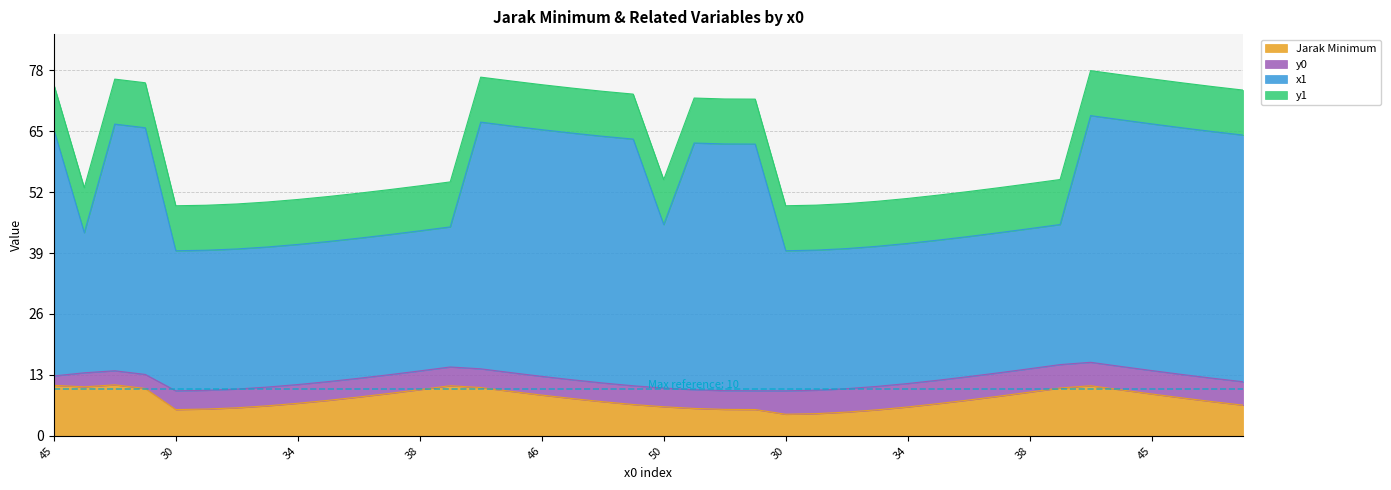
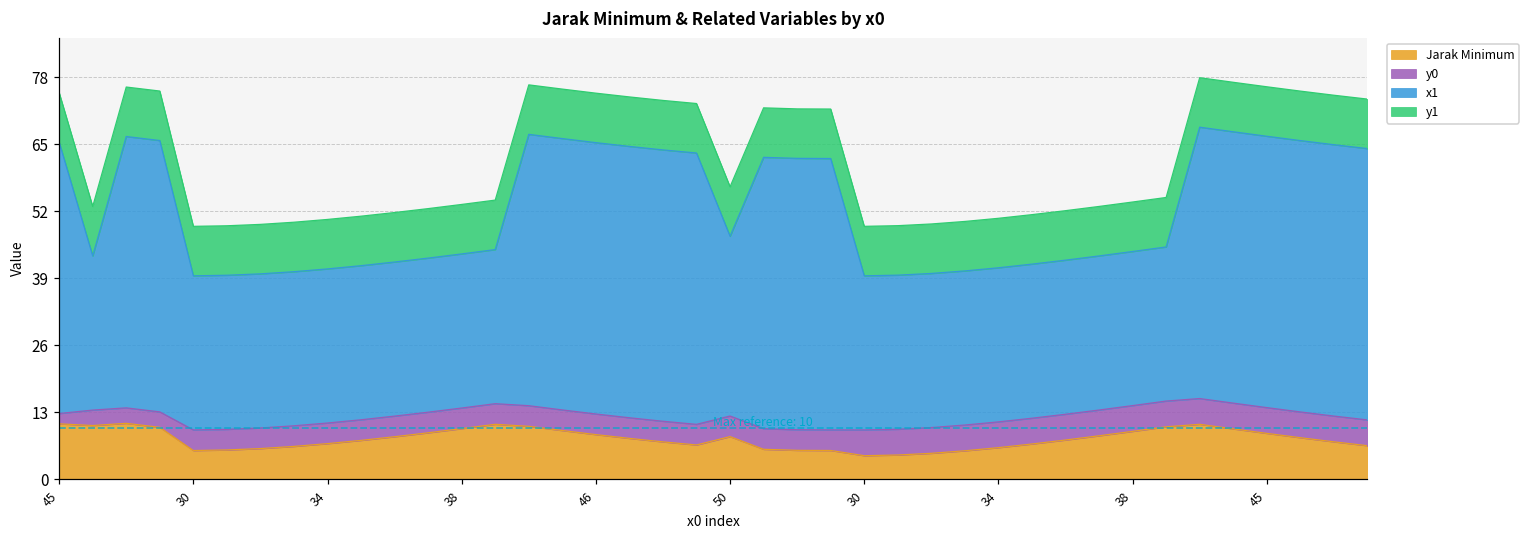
Jarak Minimum, 50: 6 -> 8
